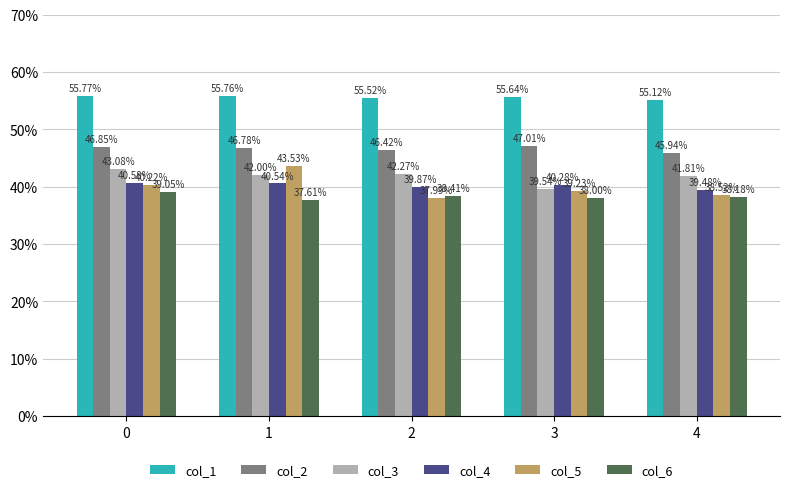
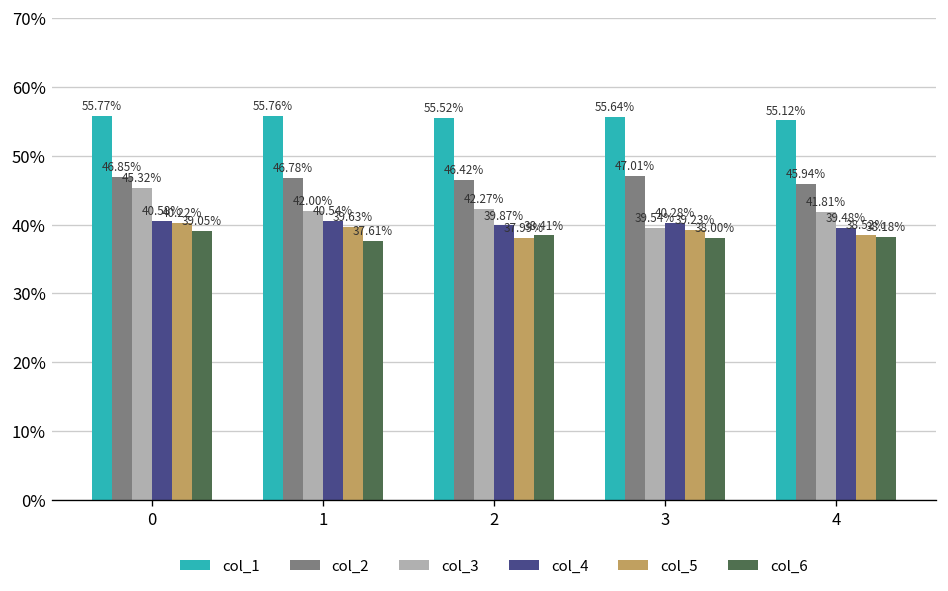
col_3, 0: 43.08% -> 45.32%
col_5, 1: 43.53% -> 39.63%
